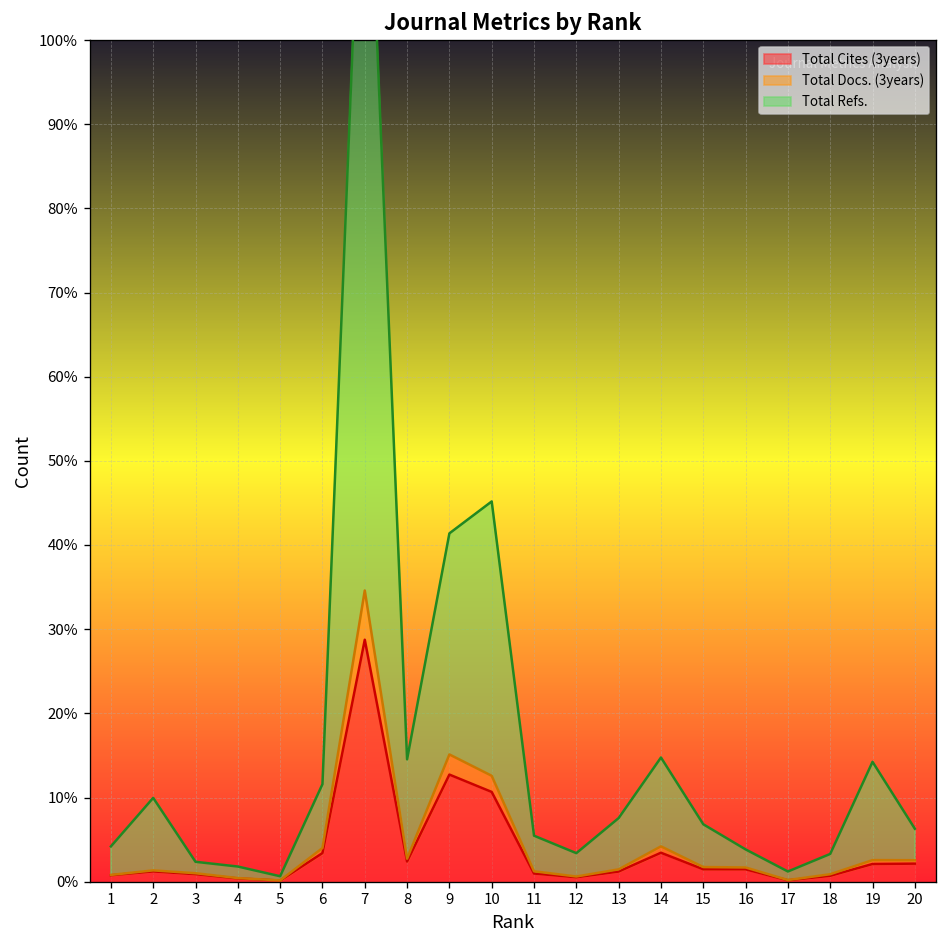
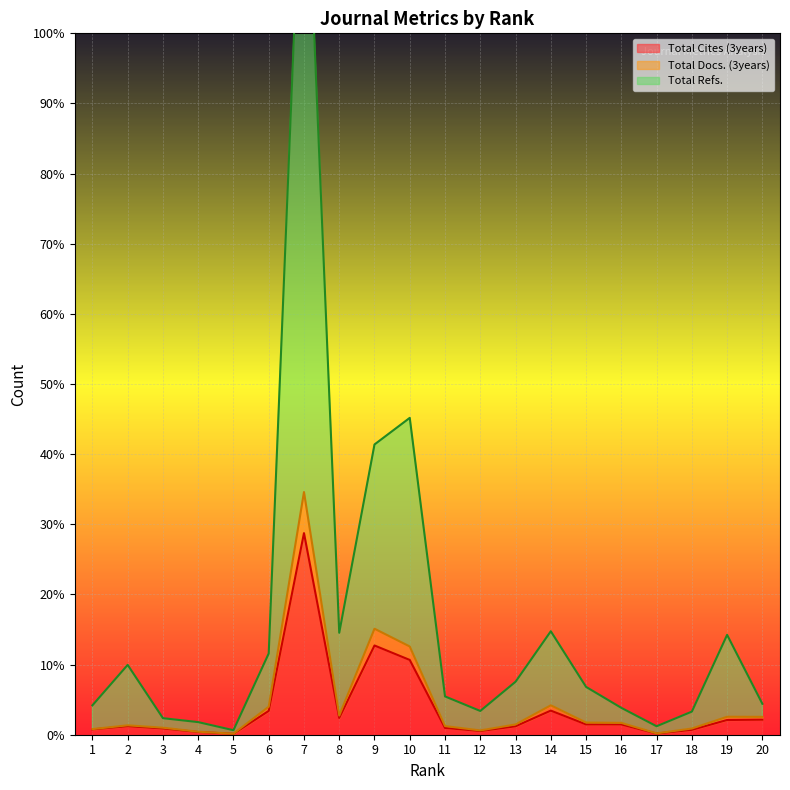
Total Refs., 20: 4% -> 2%
